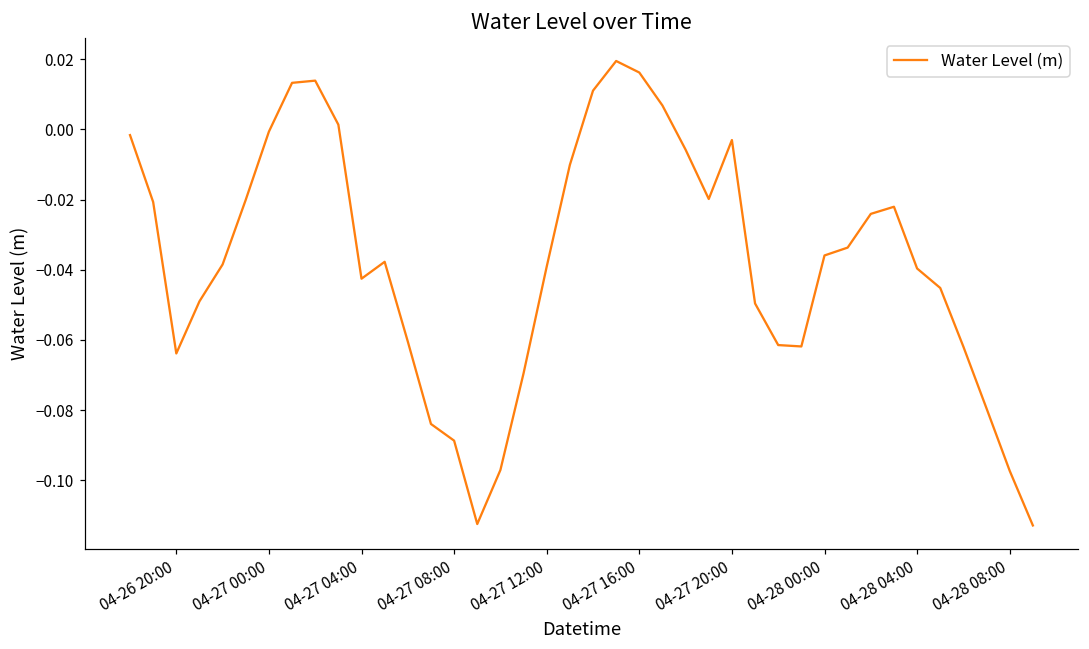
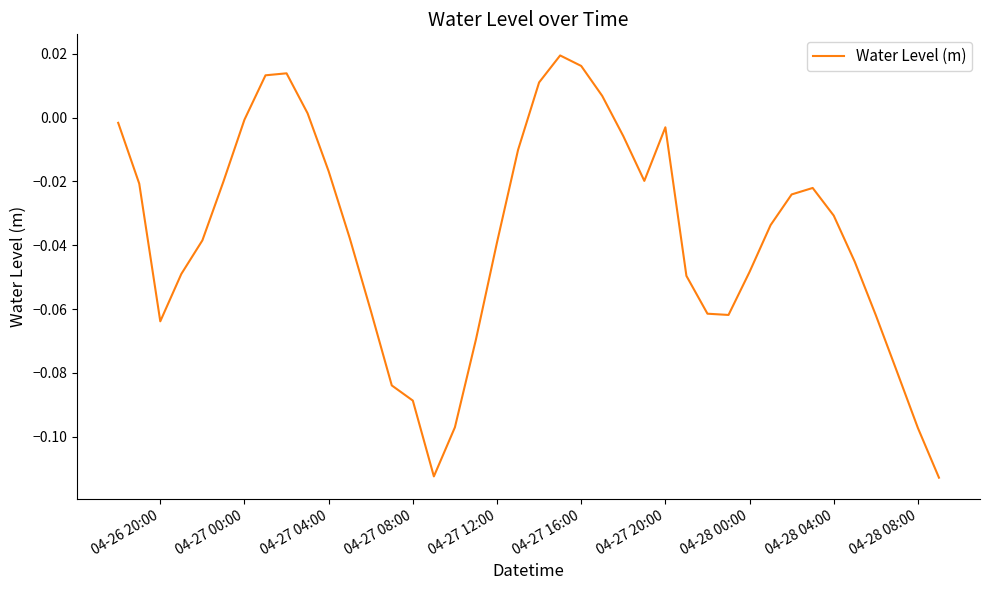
04-27 04:00: -0.043 -> -0.017
04-28 00:00: -0.036 -> -0.048
04-28 04:00: -0.040 -> -0.031
